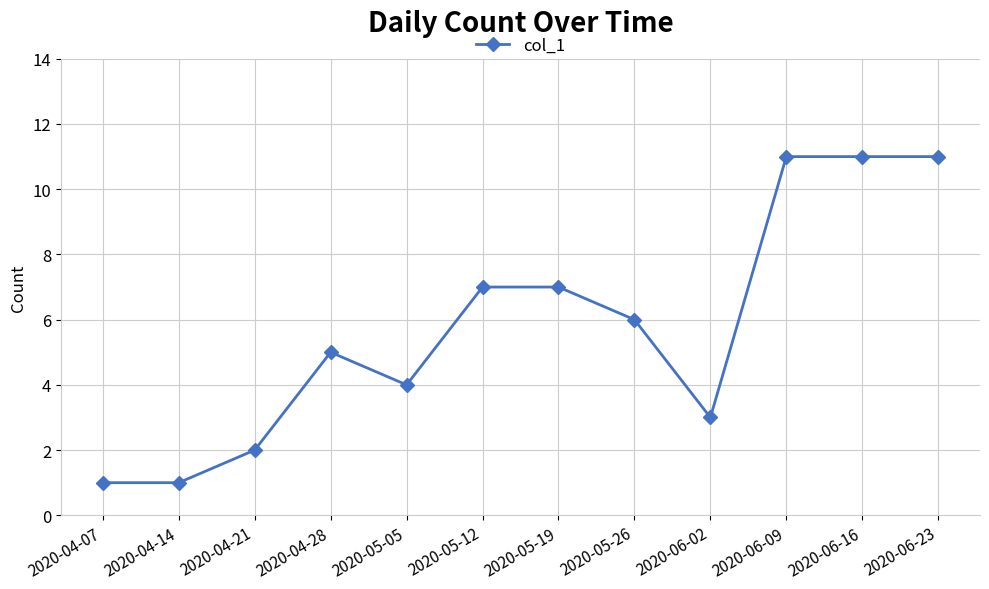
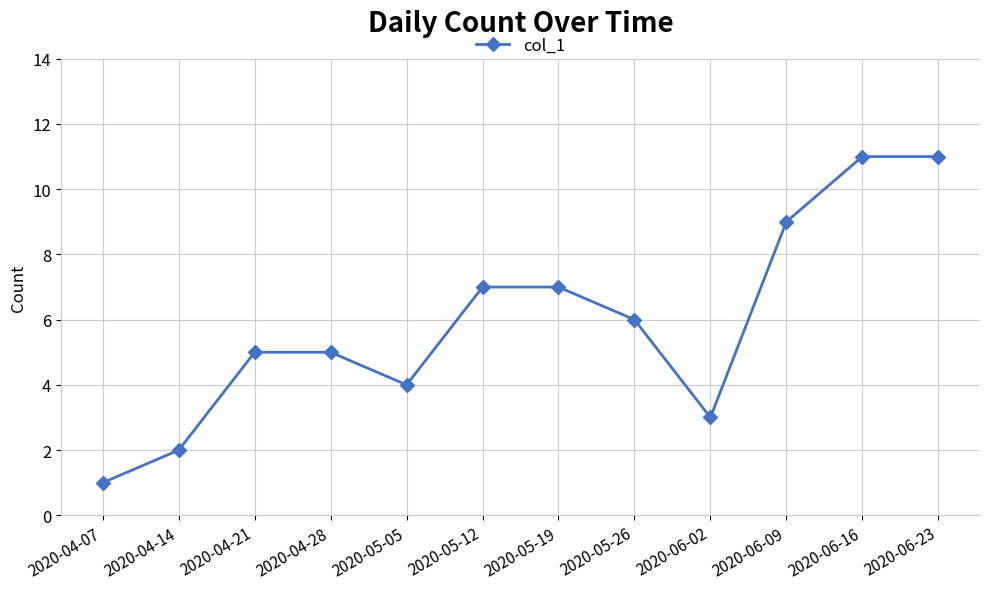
2020-04-14: 1 -> 2
2020-04-21: 2 -> 5
2020-06-09: 11 -> 9
